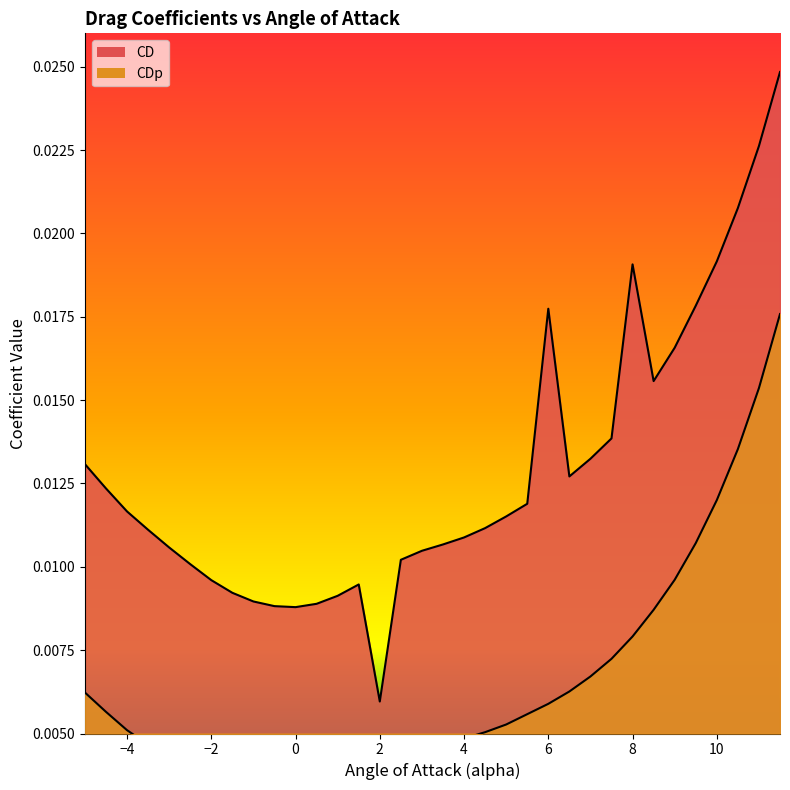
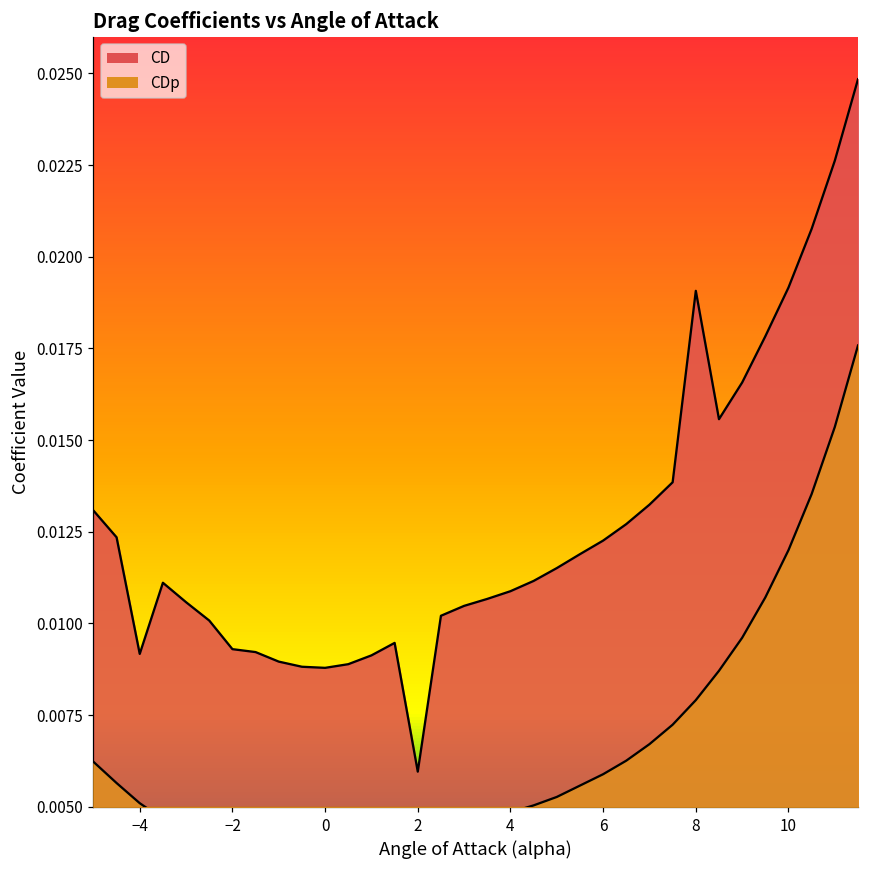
CD, −4: 0.0117 -> 0.0092
CD, −2: 0.0096 -> 0.0093
CD, 6: 0.0177 -> 0.0123
